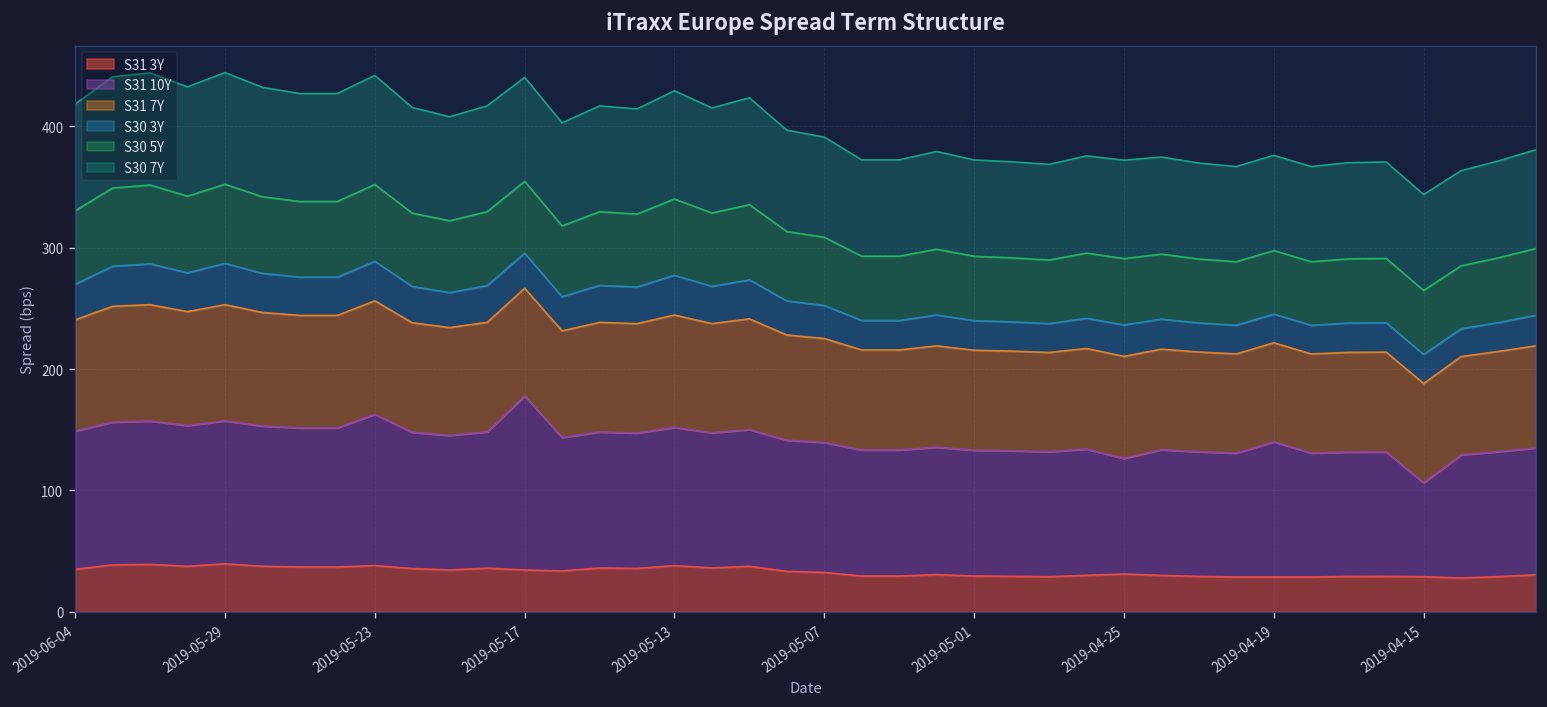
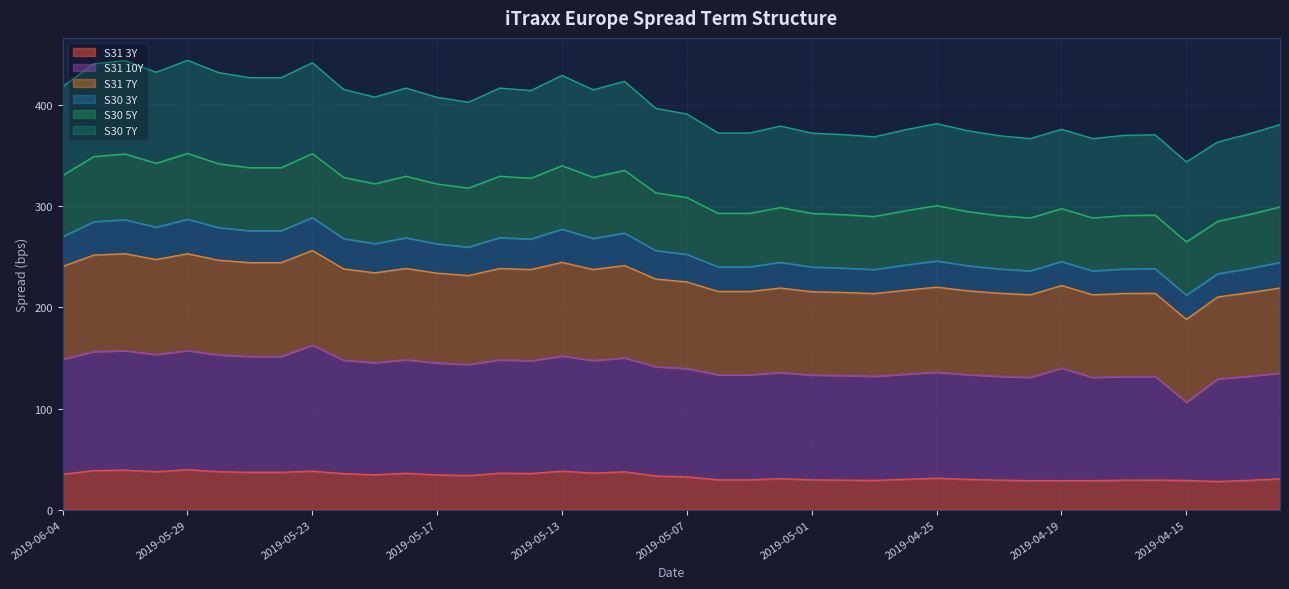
S31 10Y, 2019-05-17: 143 -> 111
S31 10Y, 2019-04-25: 95 -> 105
